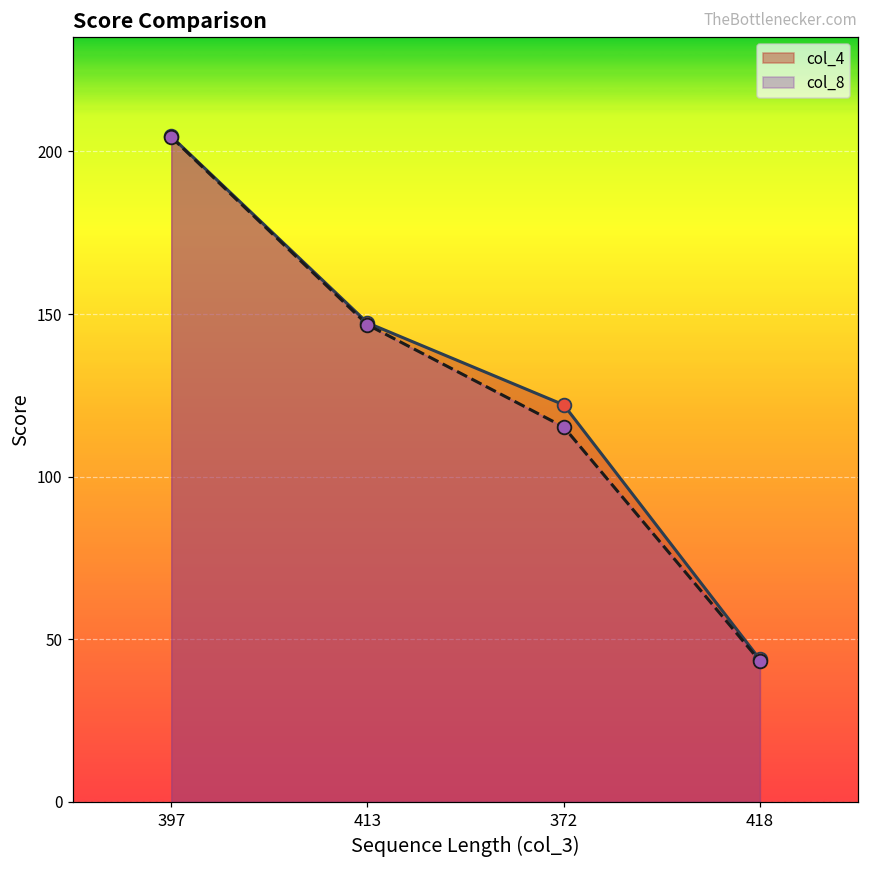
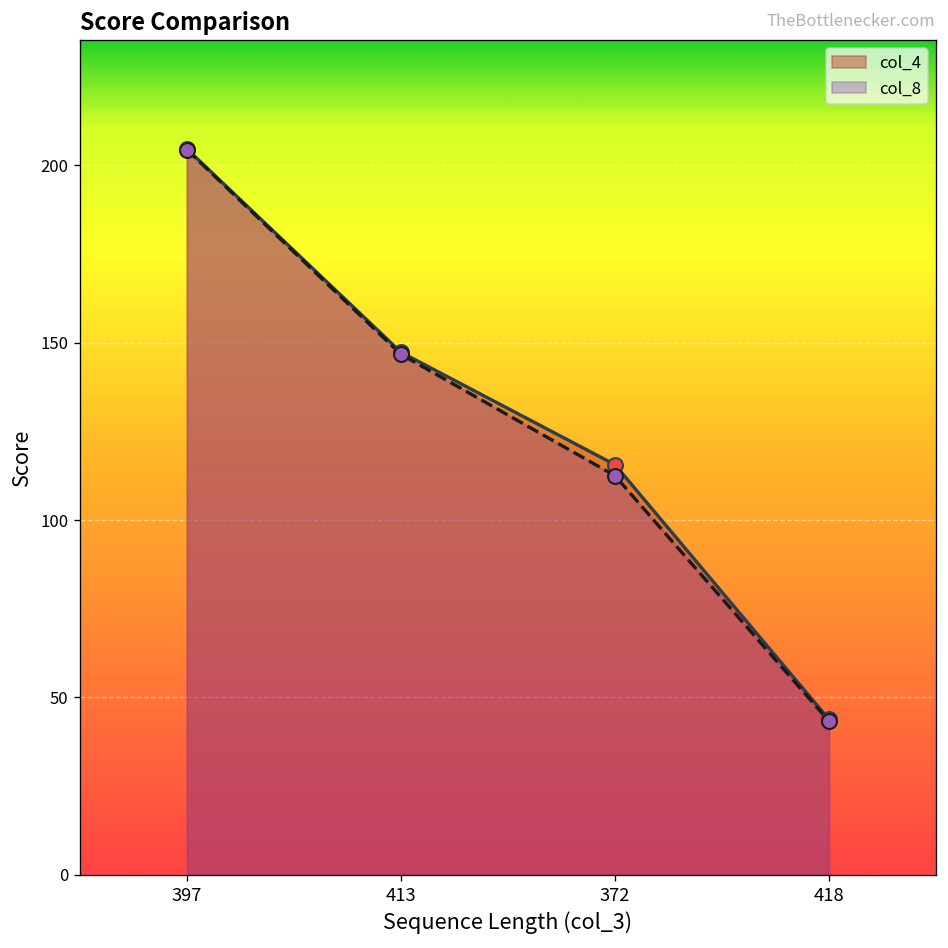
col_4, 372: 122 -> 116
col_8, 372: 115 -> 113
